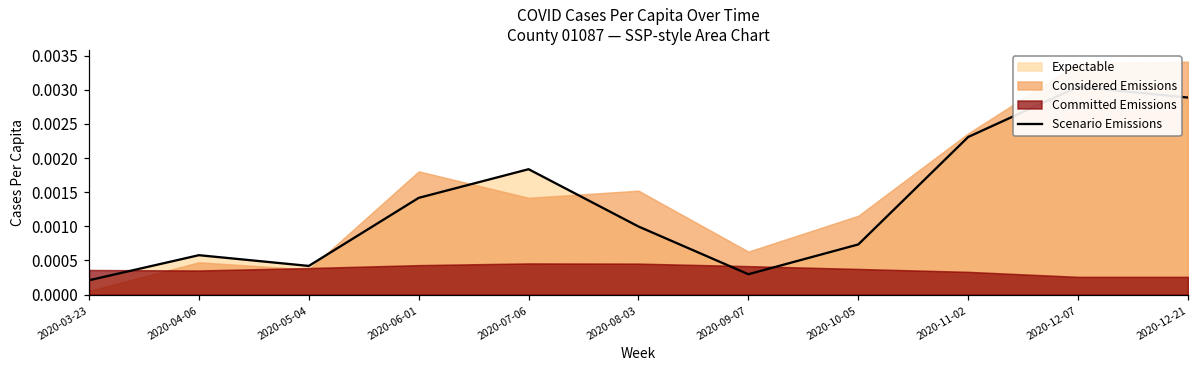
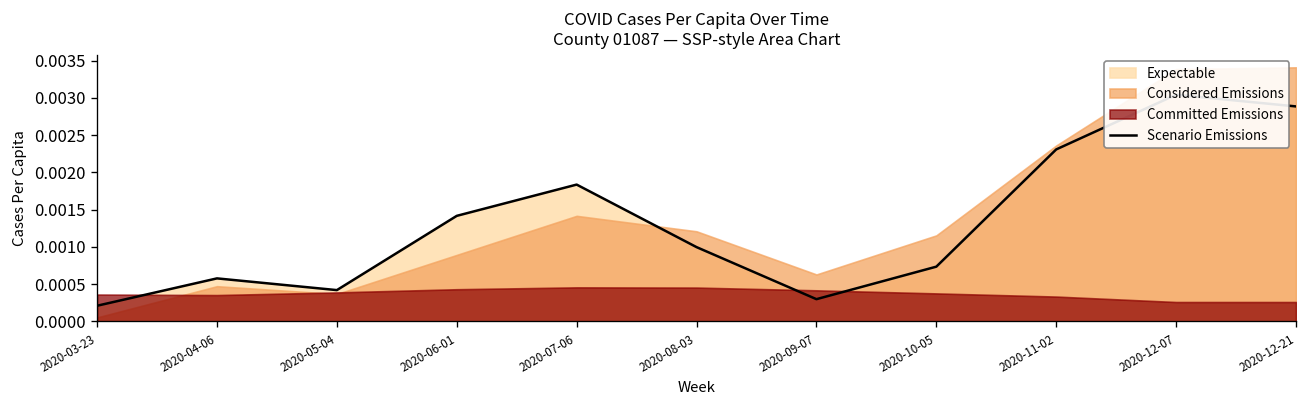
Considered Emissions, 2020-06-01: 0.0018 -> 0.0009
Considered Emissions, 2020-08-03: 0.0015 -> 0.0012
